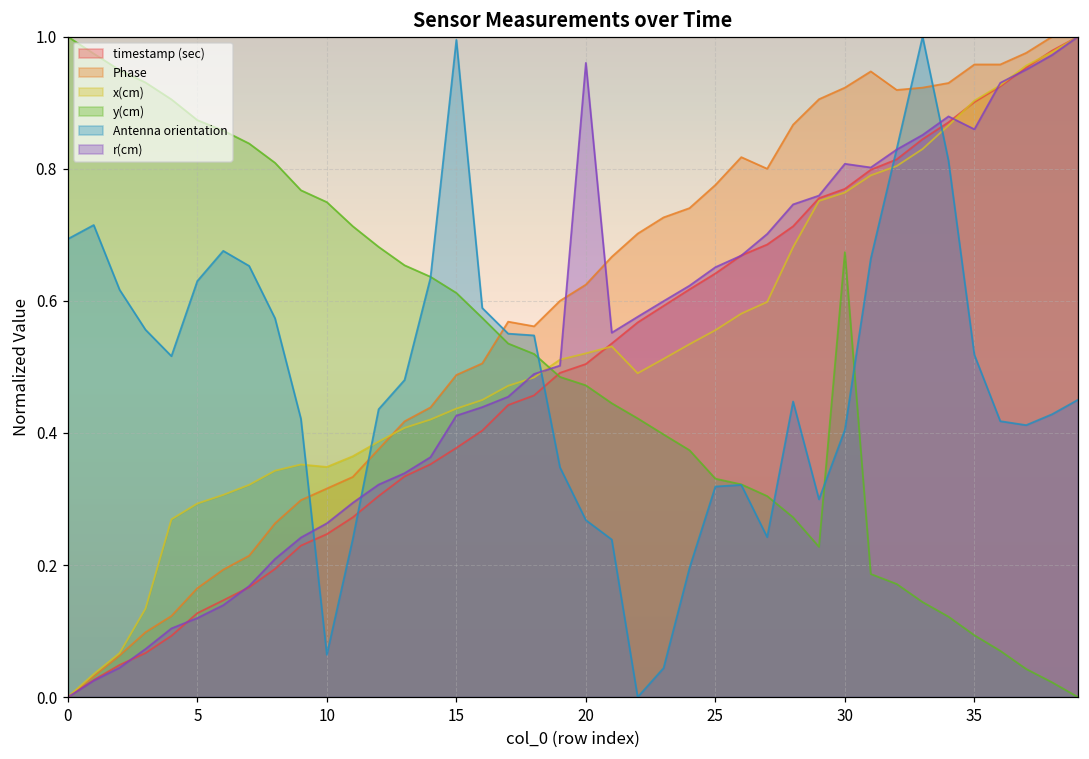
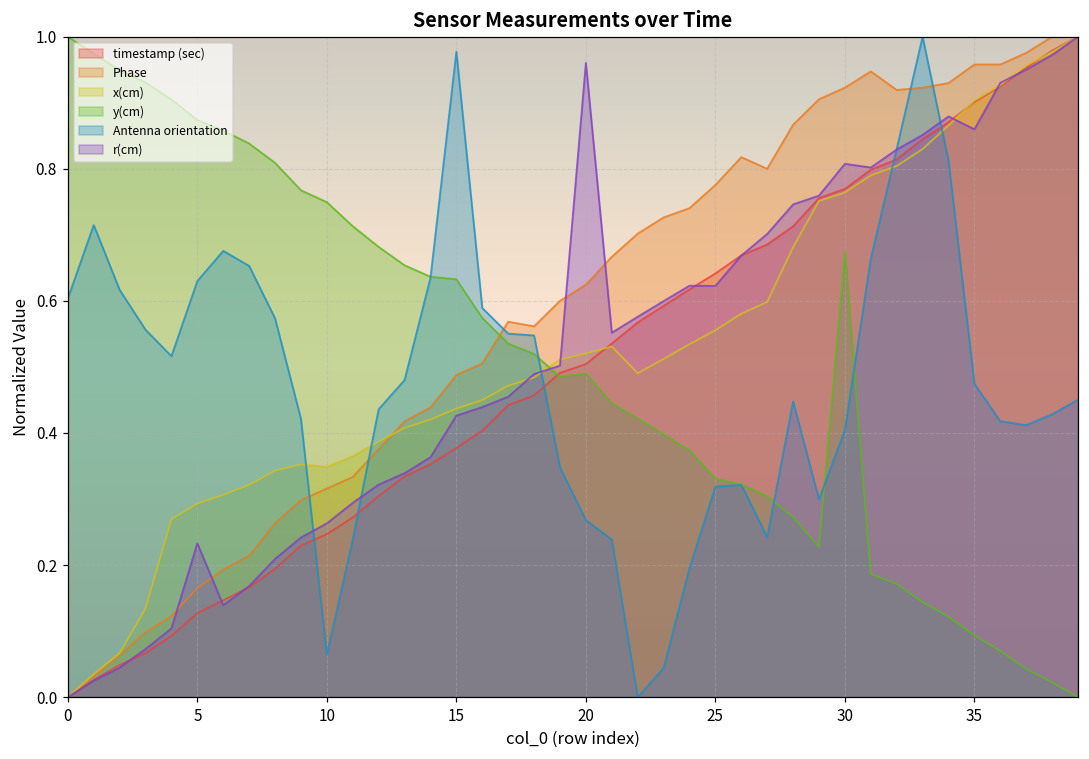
Antenna orientation, 0: 0.69 -> 0.60
r(cm), 5: 0.12 -> 0.23
y(cm), 15: 0.61 -> 0.63
Antenna orientation, 15: 1.00 -> 0.98
y(cm), 20: 0.47 -> 0.49
r(cm), 25: 0.65 -> 0.62
Antenna orientation, 35: 0.52 -> 0.47
